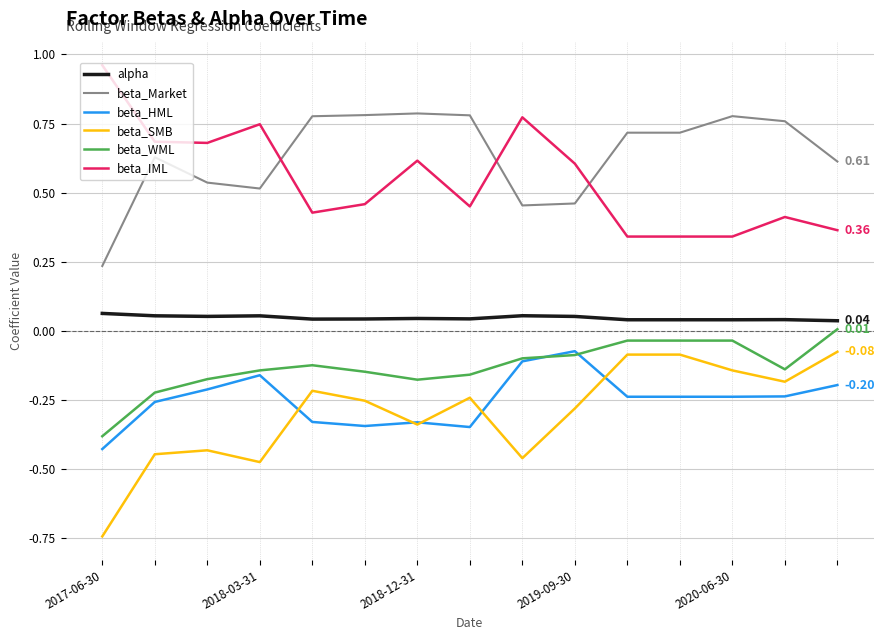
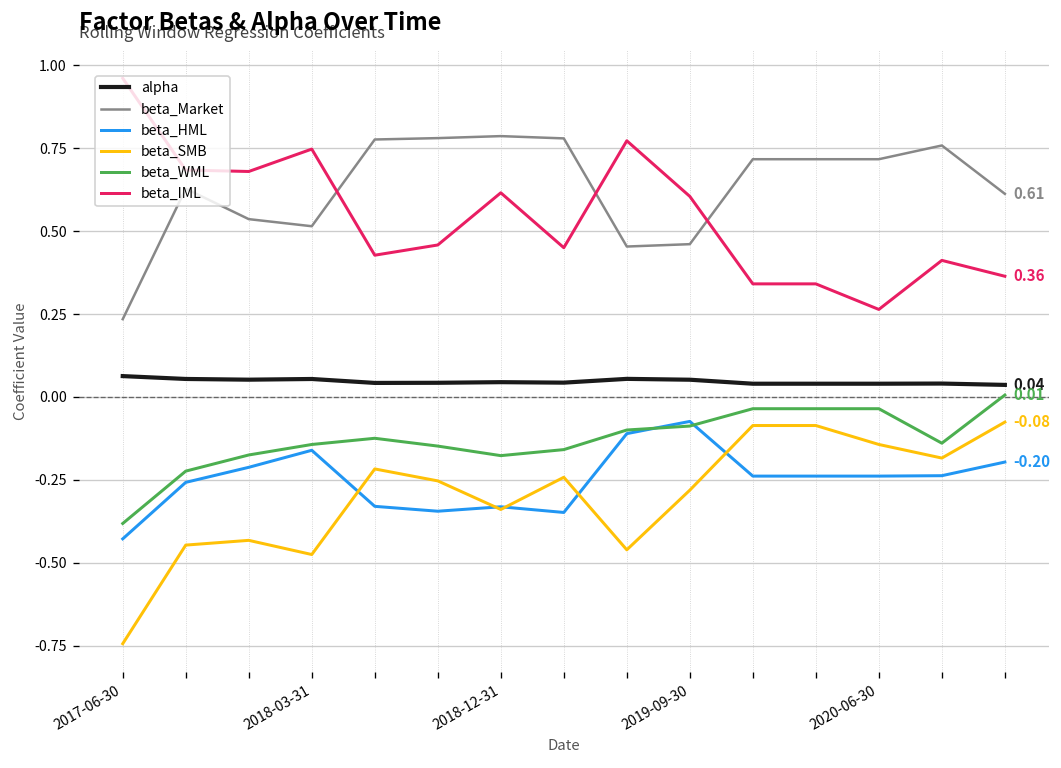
beta_Market, 2020-06-30: 0.78 -> 0.72
beta_IML, 2020-06-30: 0.34 -> 0.26
